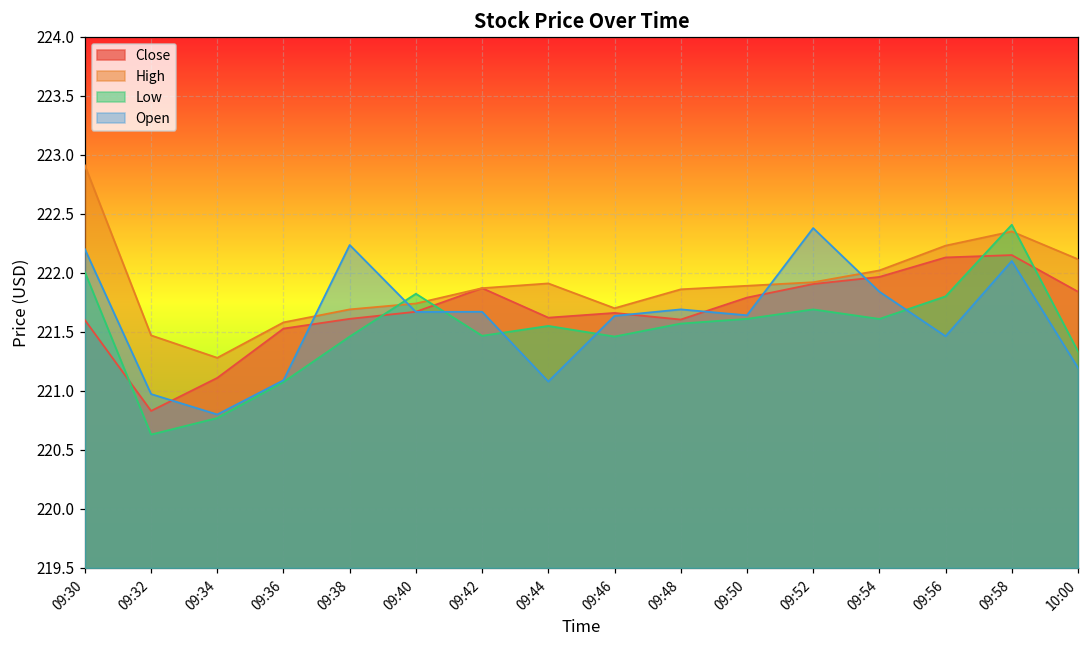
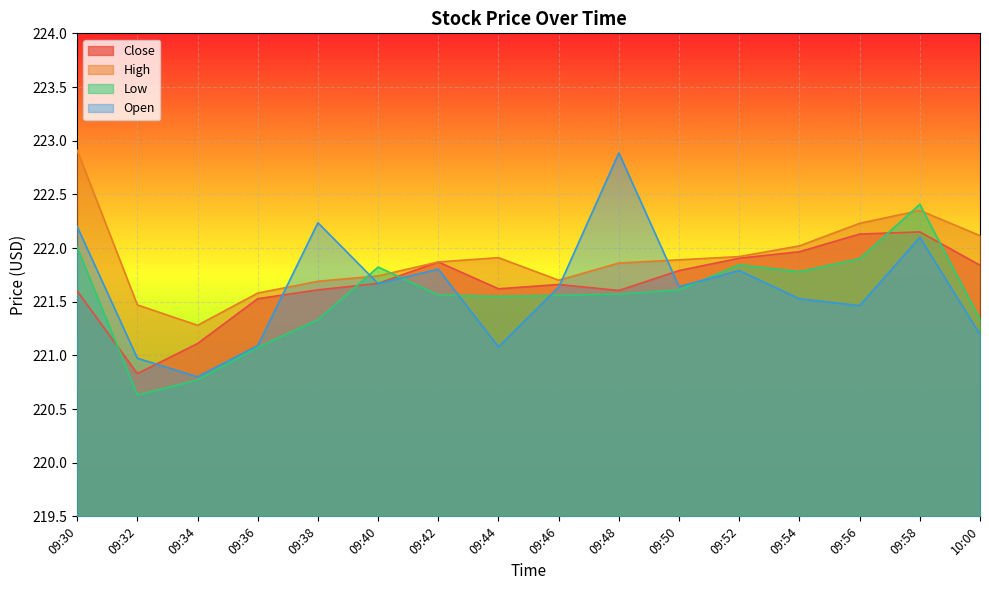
Low, 09:38: 221.46 -> 221.33
Low, 09:42: 221.47 -> 221.56
Open, 09:42: 221.67 -> 221.80
Low, 09:46: 221.46 -> 221.56
Open, 09:48: 221.69 -> 222.89
Low, 09:52: 221.69 -> 221.84
Open, 09:52: 222.38 -> 221.79
Low, 09:54: 221.61 -> 221.78
Open, 09:54: 221.84 -> 221.53
Low, 09:56: 221.80 -> 221.90
